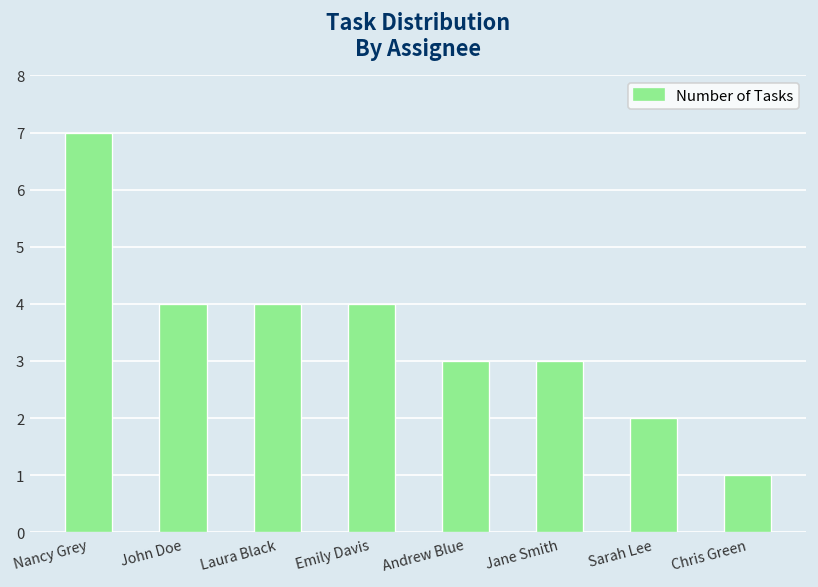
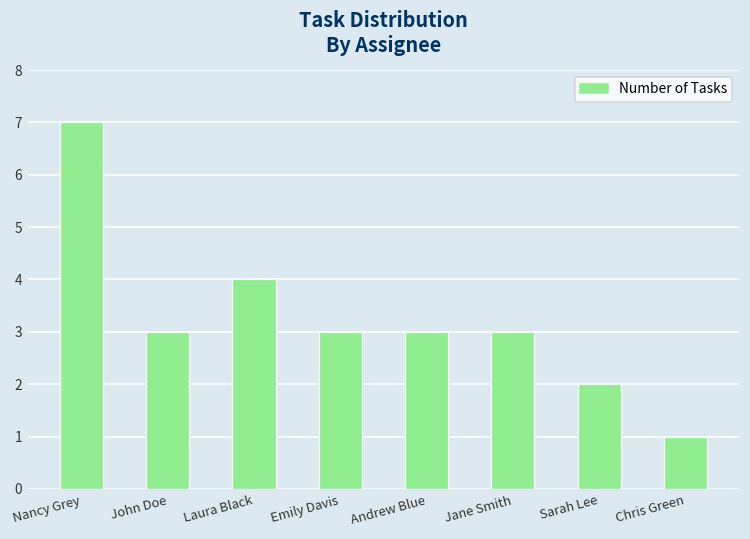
John Doe: 4 -> 3
Emily Davis: 4 -> 3
